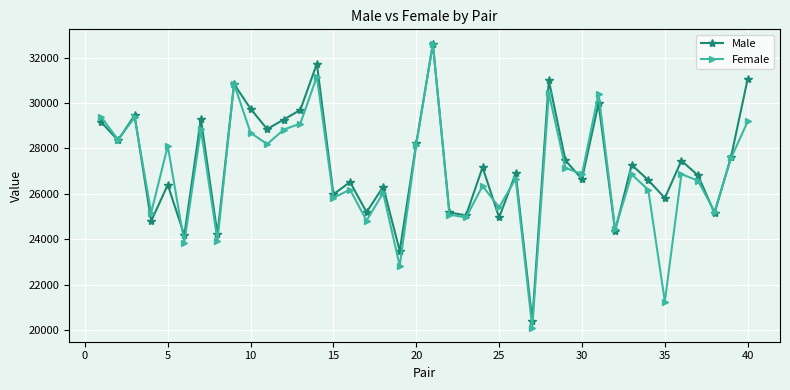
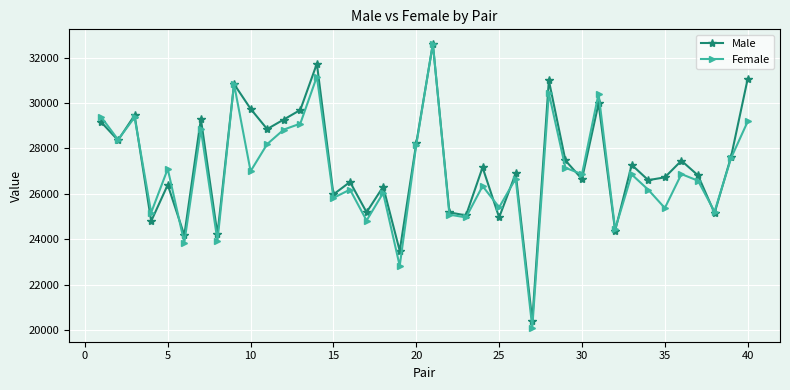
Female, 5: 28100 -> 27100
Female, 10: 28700 -> 27000
Male, 35: 25800 -> 26700
Female, 35: 21200 -> 25400
